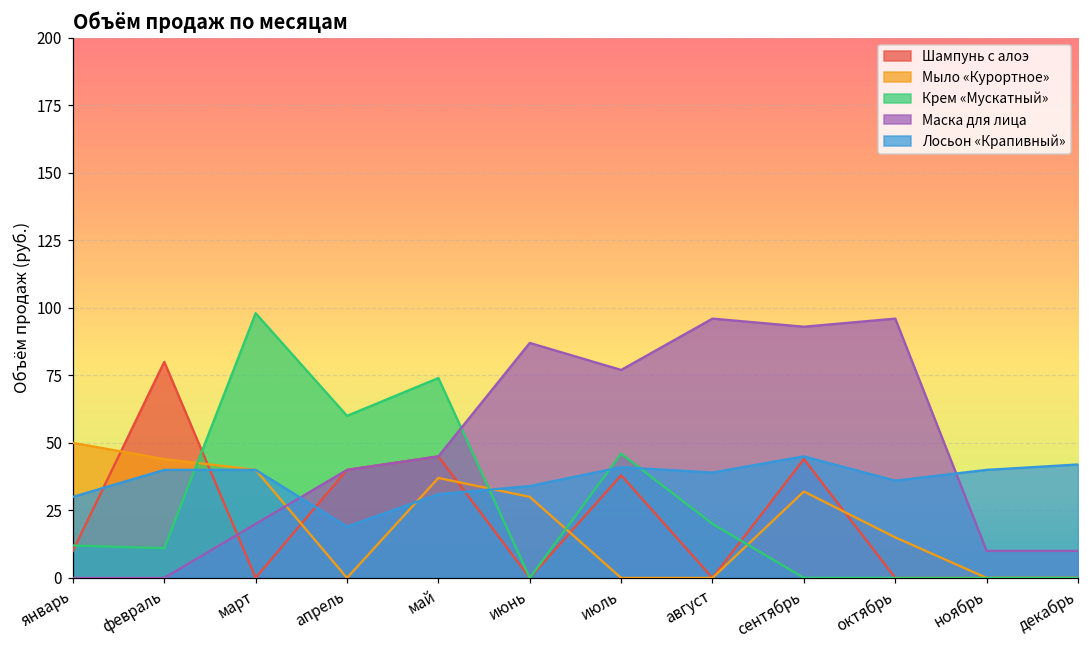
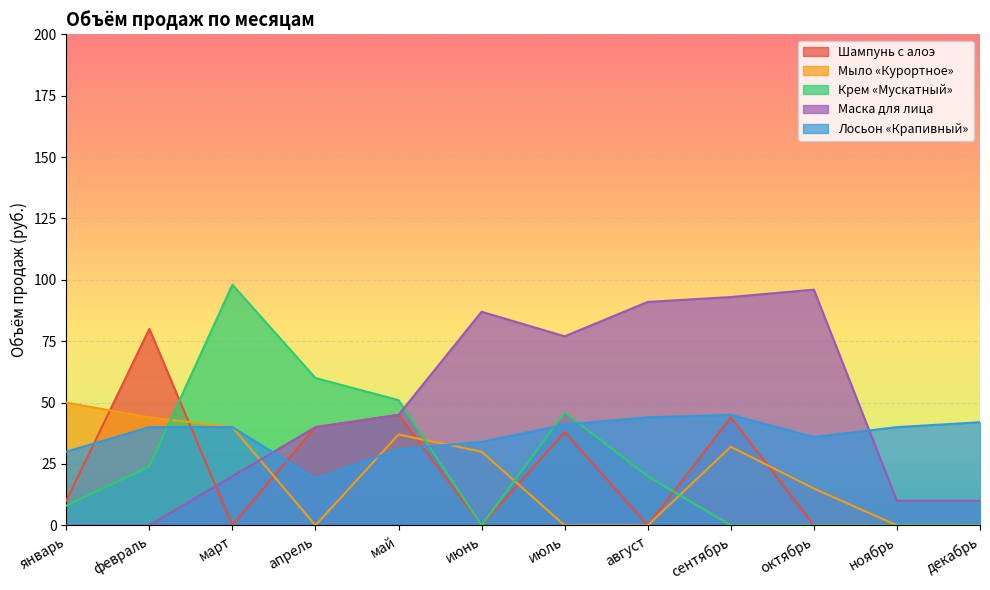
Крем «Мускатный», январь: 12 -> 8
Крем «Мускатный», февраль: 11 -> 24
Крем «Мускатный», май: 74 -> 51
Маска для лица, август: 96 -> 91
Лосьон «Крапивный», август: 39 -> 44
